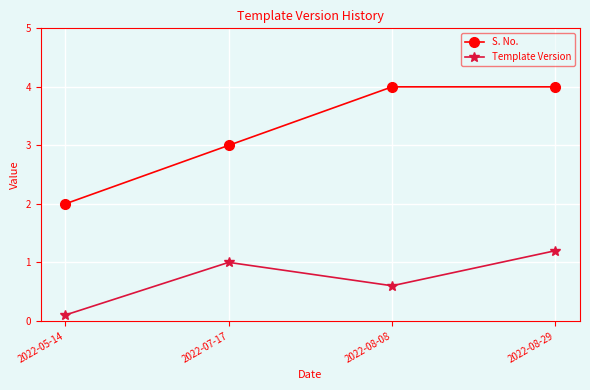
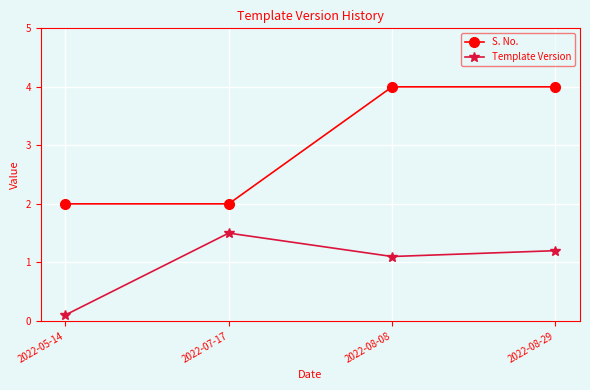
S. No., 2022-07-17: 3 -> 2
Template Version, 2022-07-17: 1.0 -> 1.5
Template Version, 2022-08-08: 0.6 -> 1.1
